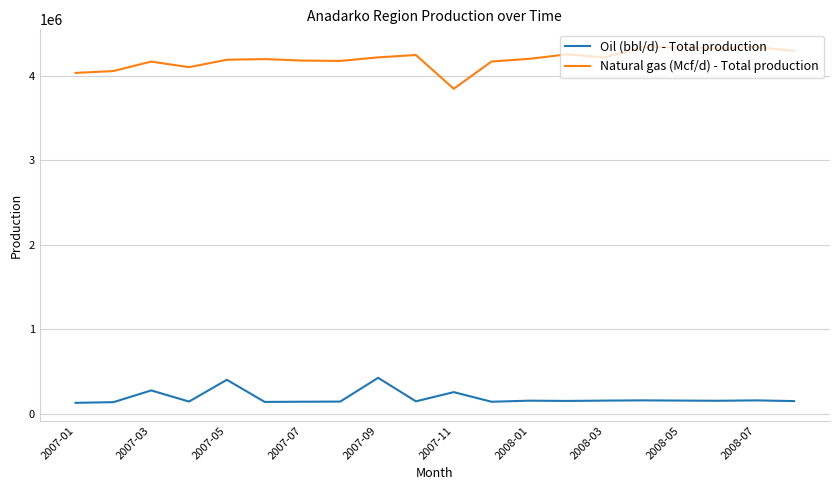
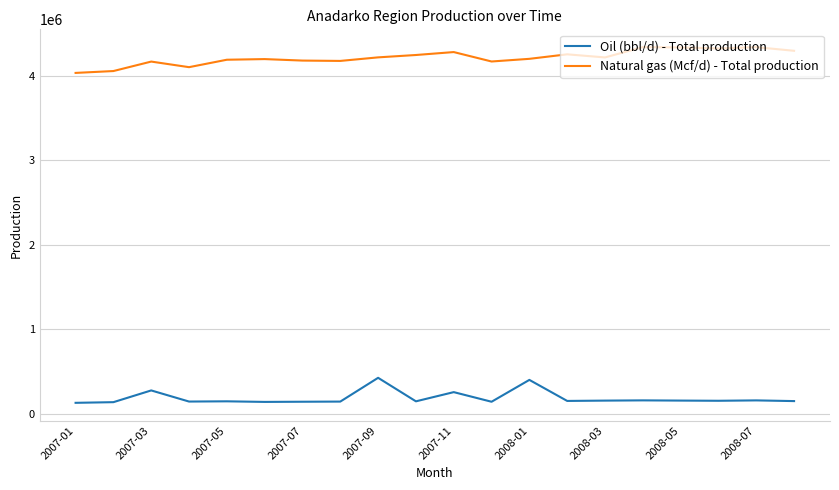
Oil (bbl/d) - Total production, 2007-05: 400000 -> 100000
Natural gas (Mcf/d) - Total production, 2007-11: 3800000 -> 4300000
Oil (bbl/d) - Total production, 2008-01: 200000 -> 400000
